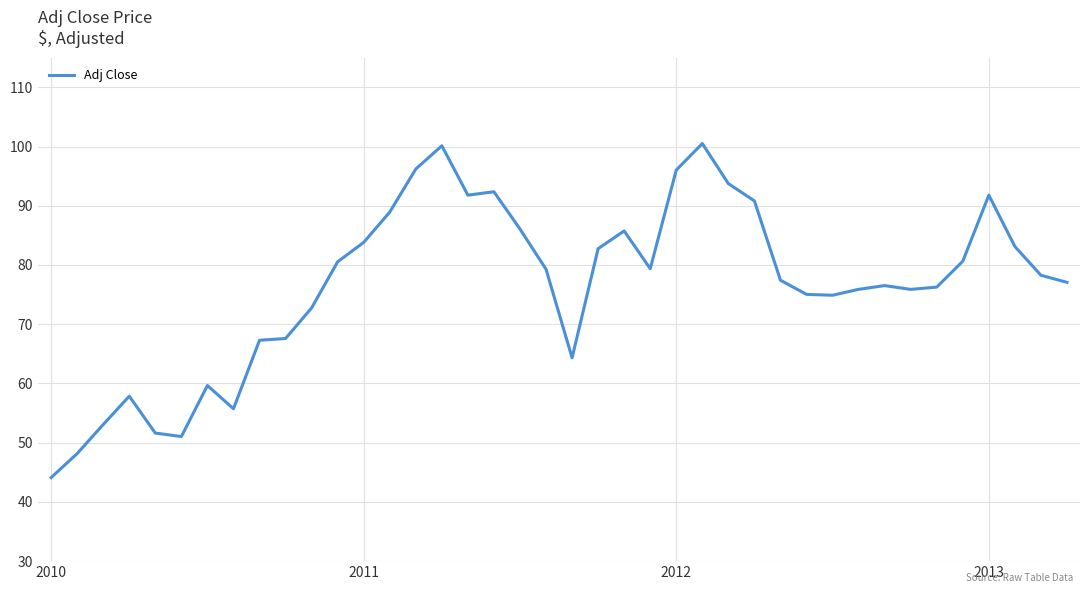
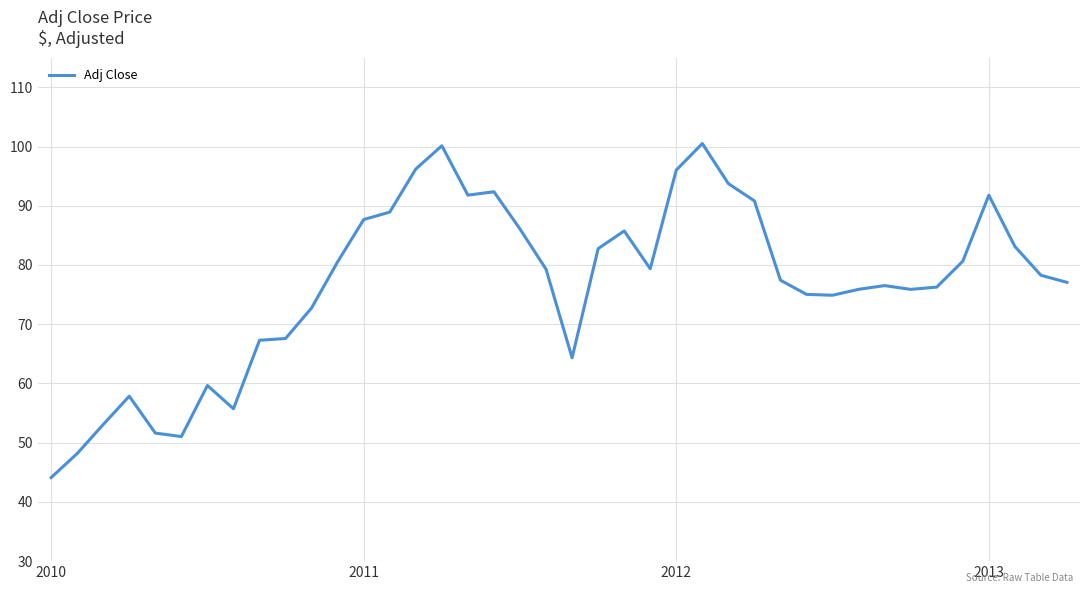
2011: 84 -> 88
